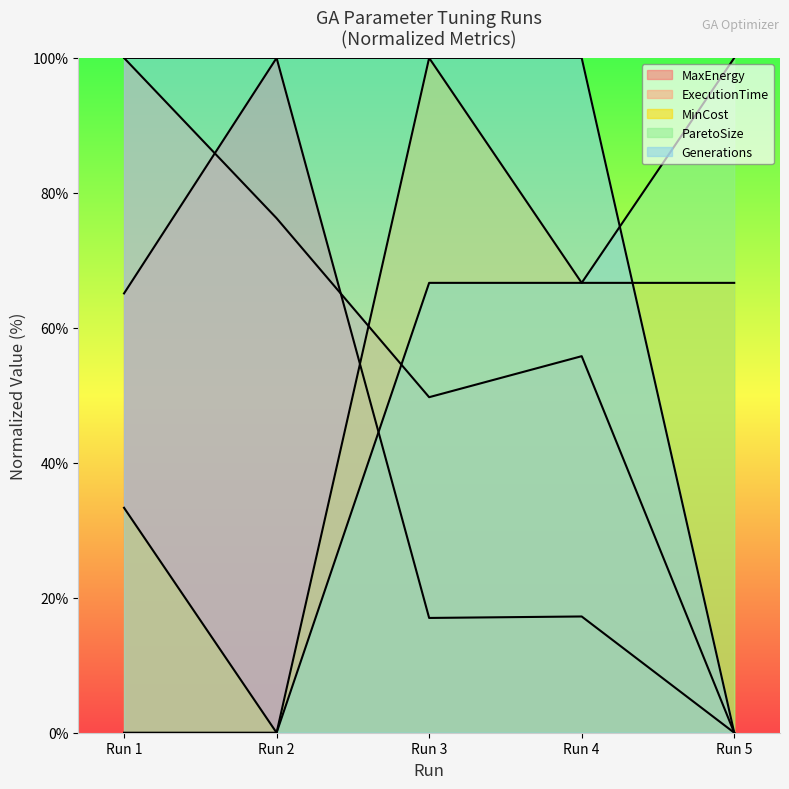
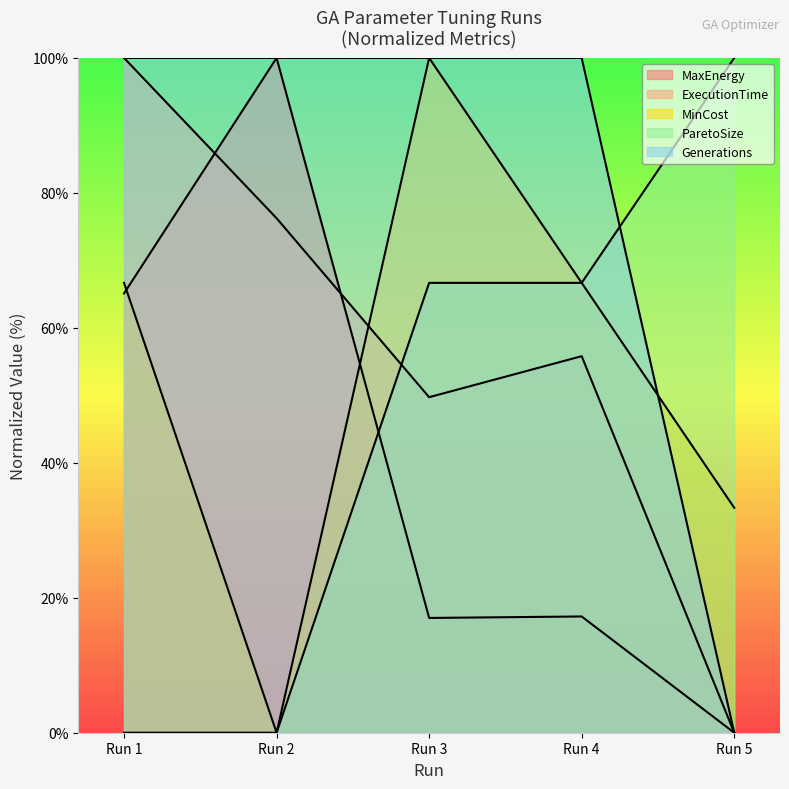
MinCost, Run 1: 33% -> 67%
MinCost, Run 5: 67% -> 33%
